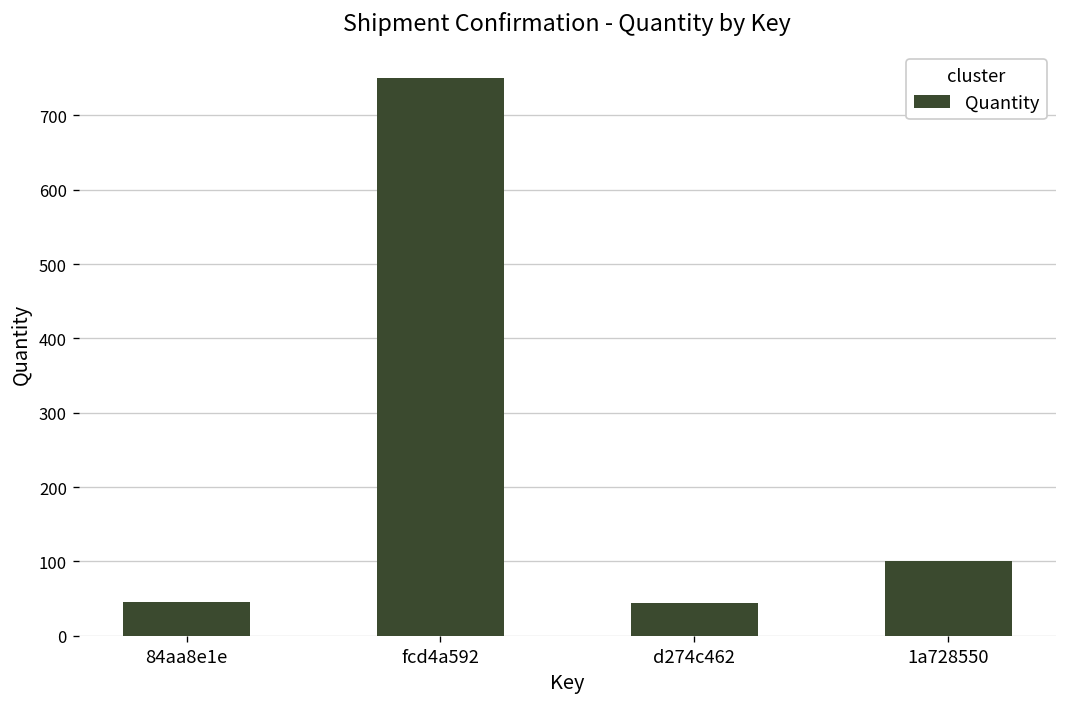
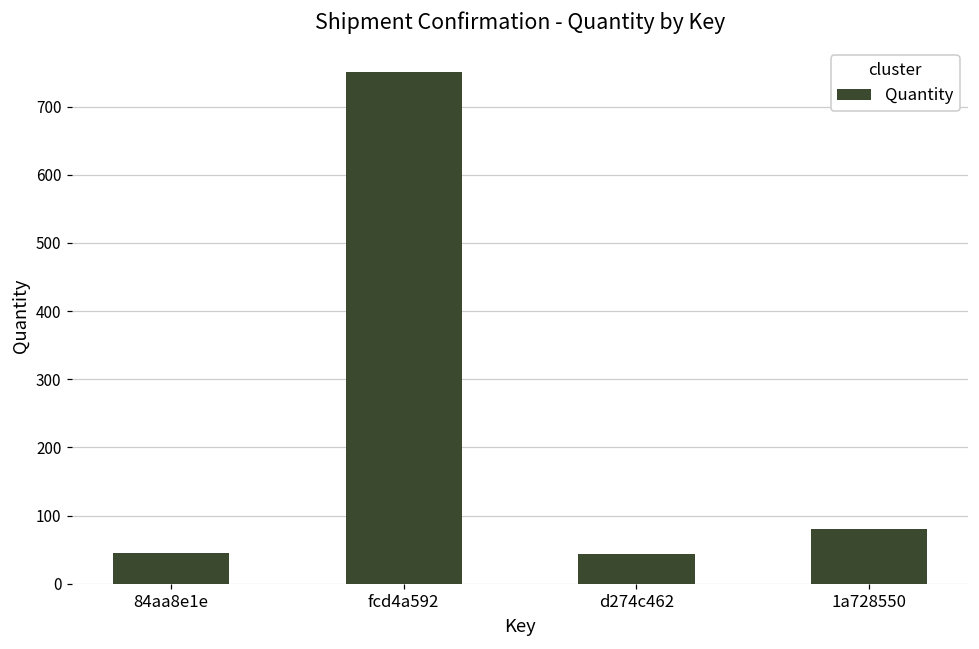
1a728550: 100 -> 80
